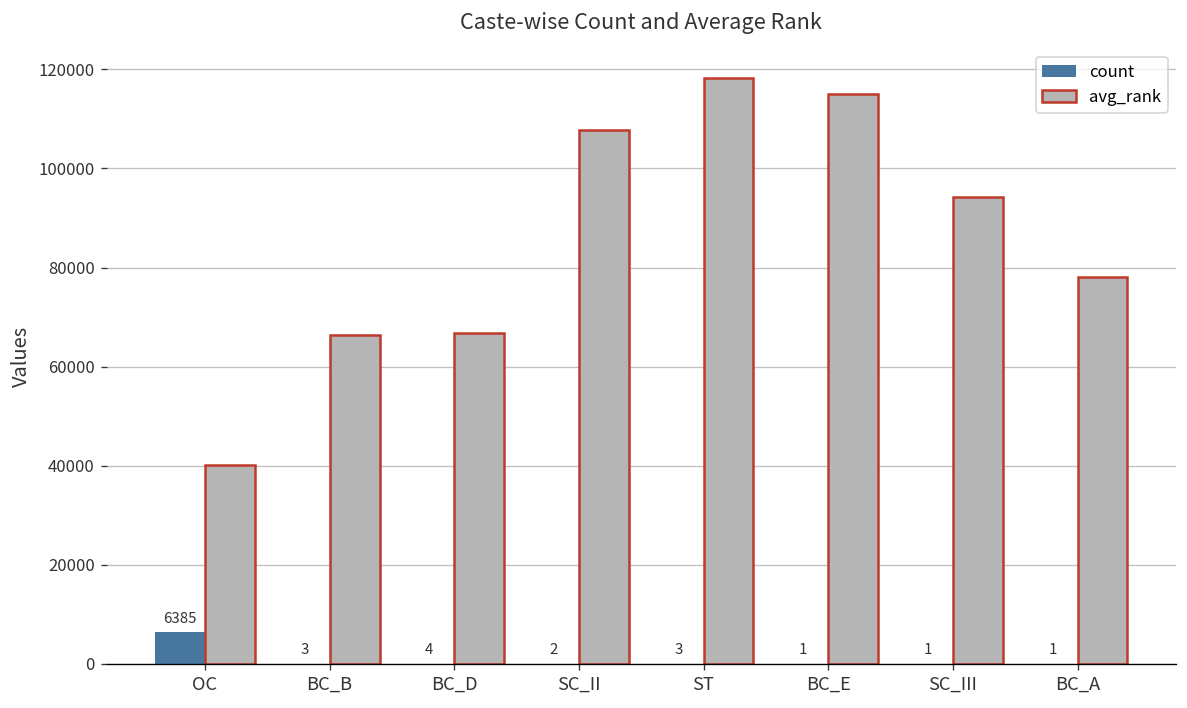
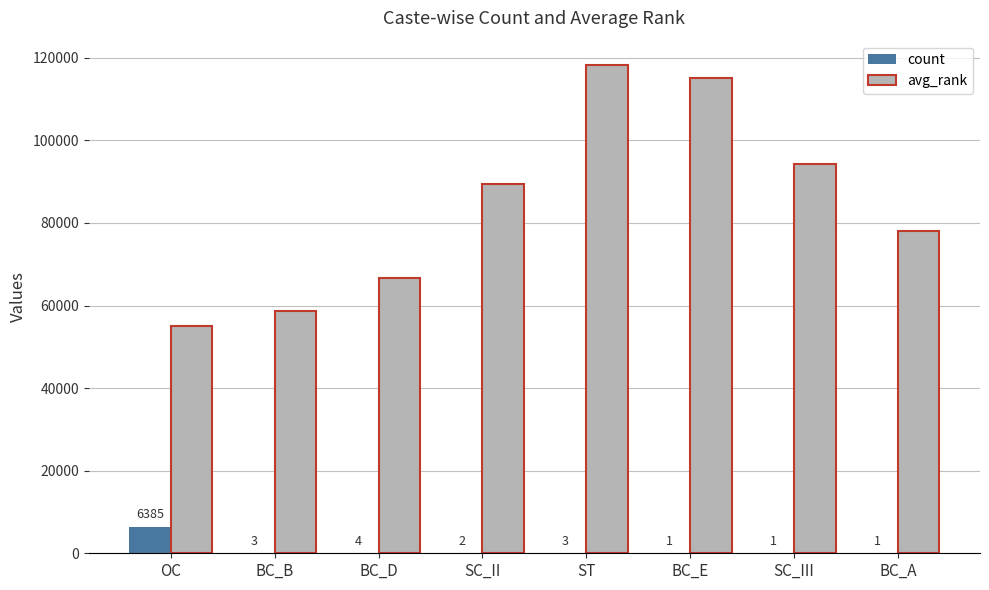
avg_rank, OC: 40000 -> 55000
avg_rank, BC_B: 66000 -> 59000
avg_rank, SC_II: 108000 -> 90000
